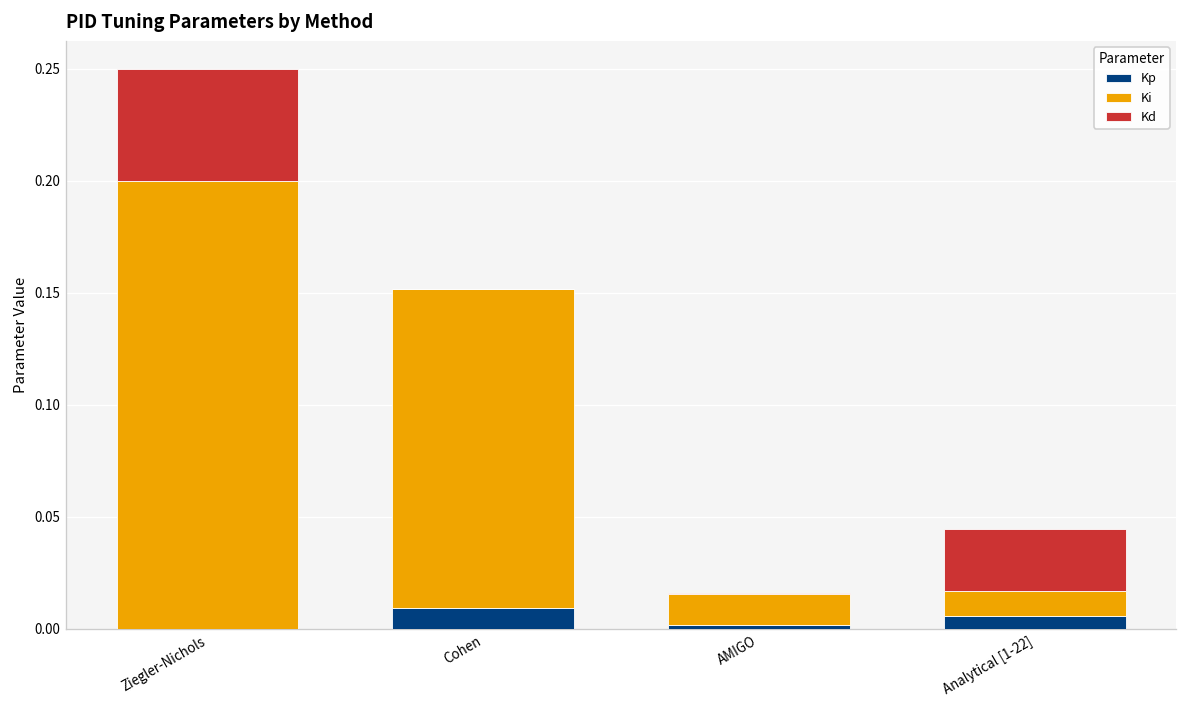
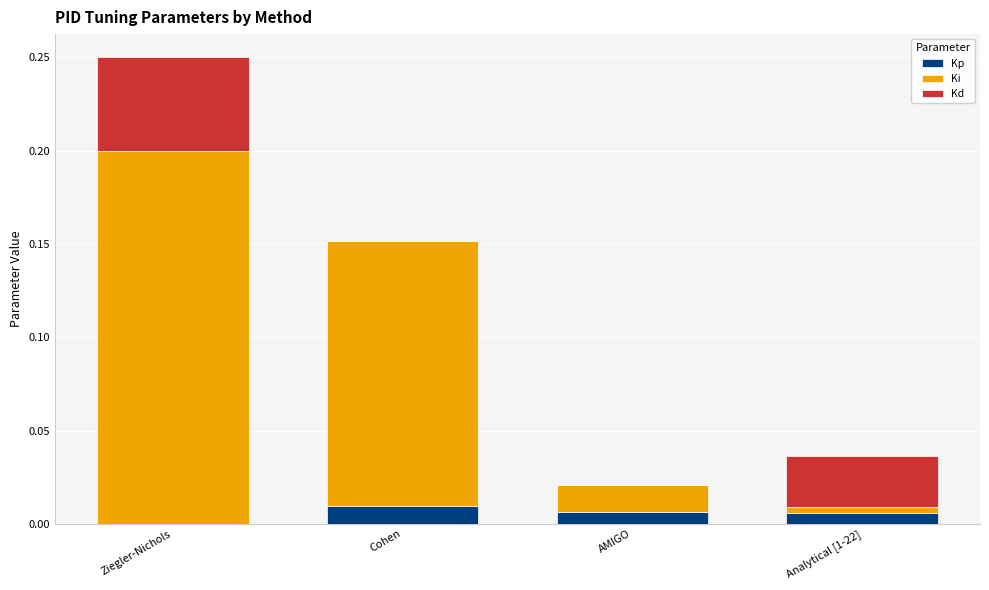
Kp, AMIGO: 0.002 -> 0.007
Ki, Analytical [1-22]: 0.011 -> 0.003
